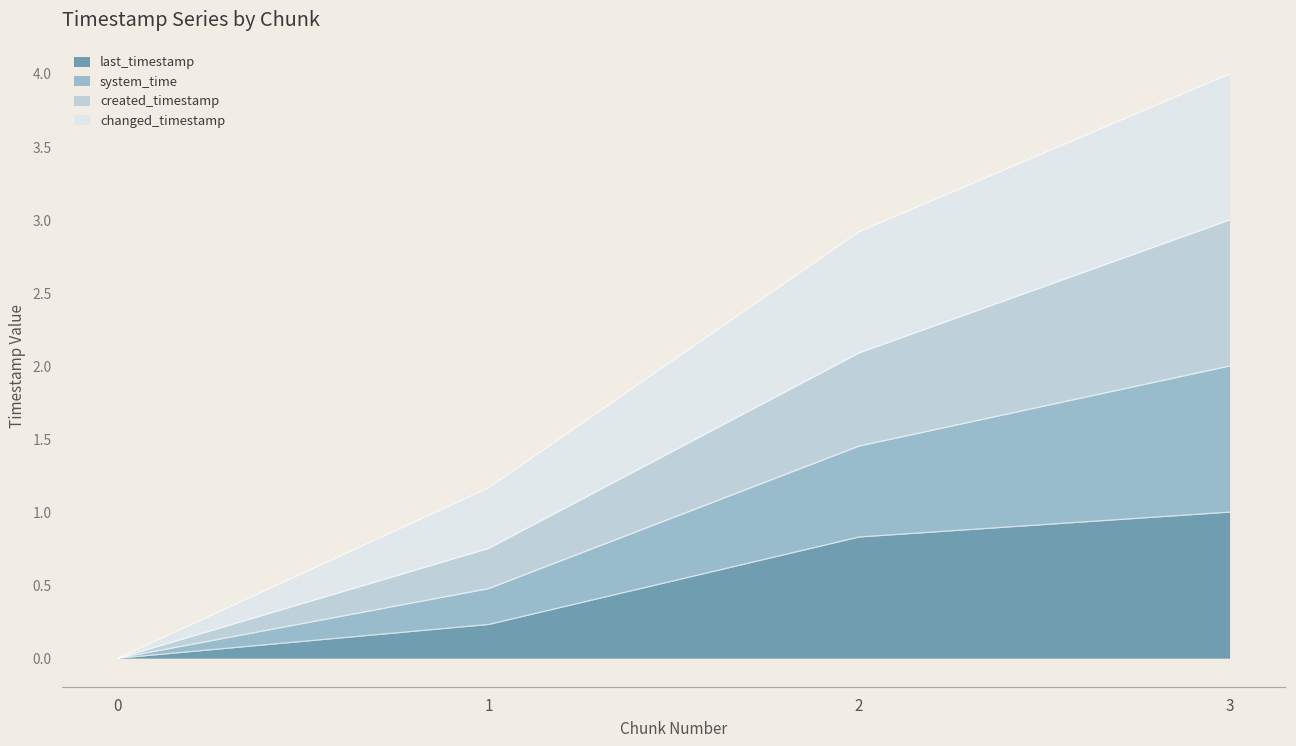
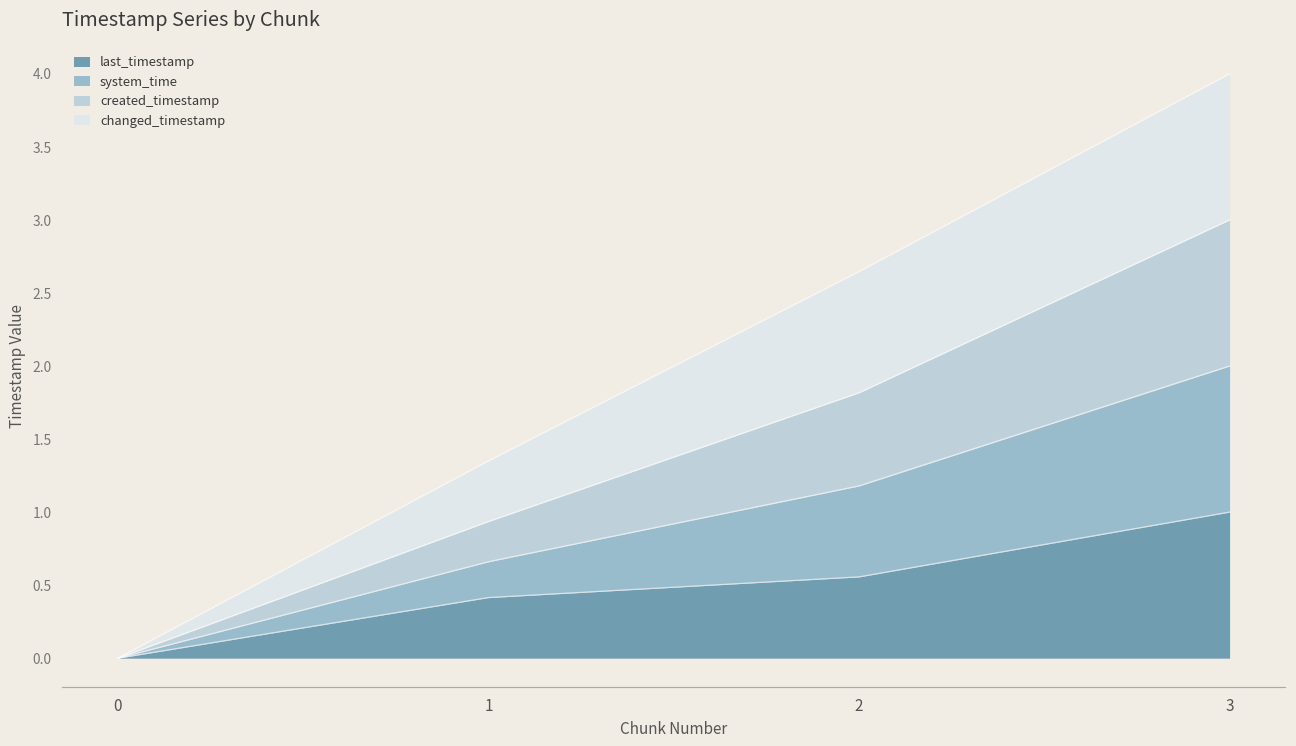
last_timestamp, 1: 0.23 -> 0.41
last_timestamp, 2: 0.83 -> 0.56
